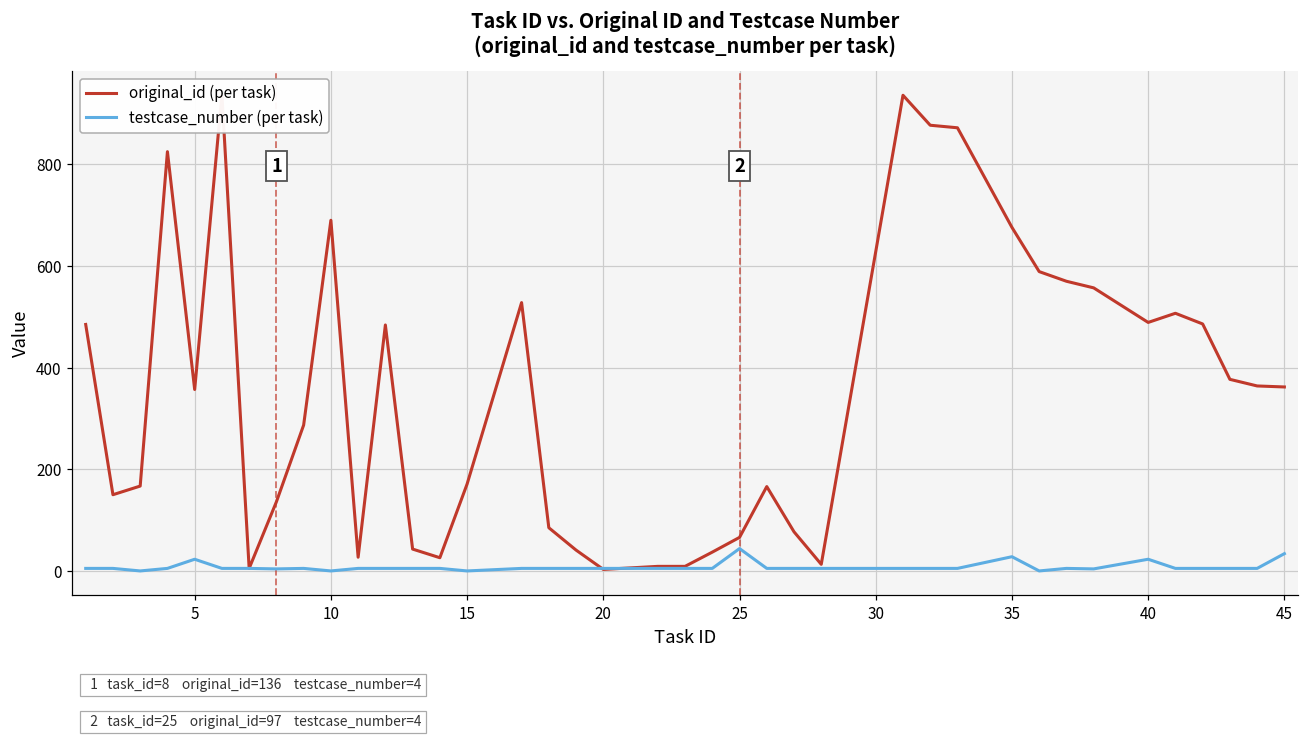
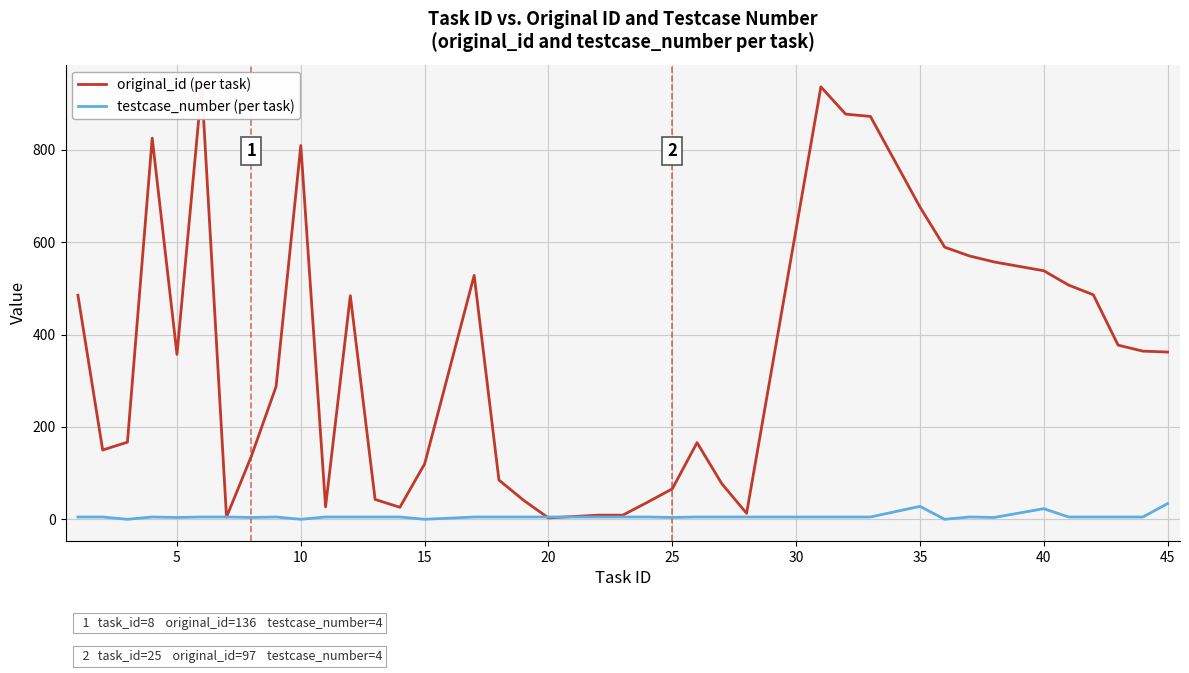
testcase_number (per task), 5: 20 -> 0
original_id (per task), 10: 690 -> 810
original_id (per task), 15: 170 -> 120
testcase_number (per task), 25: 40 -> 0
original_id (per task), 40: 490 -> 540
